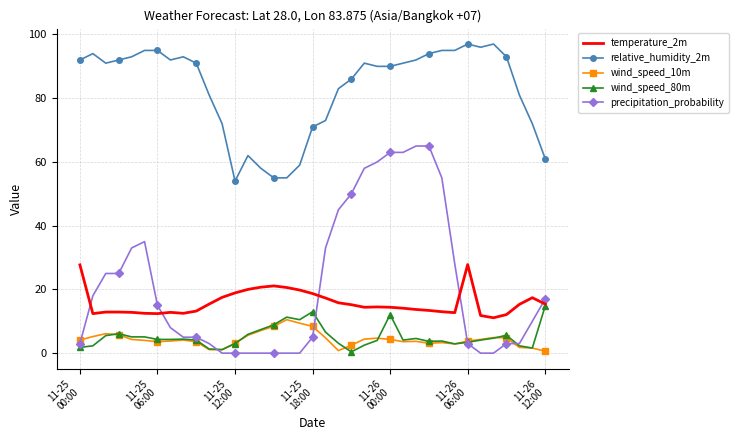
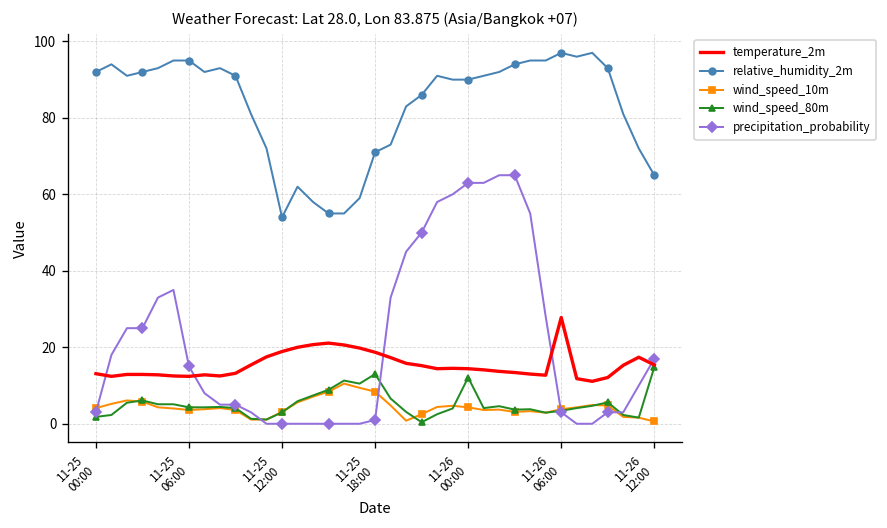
temperature_2m, 11-25 00:00: 28 -> 13
precipitation_probability, 11-25 18:00: 5 -> 1
relative_humidity_2m, 11-26 12:00: 61 -> 65
